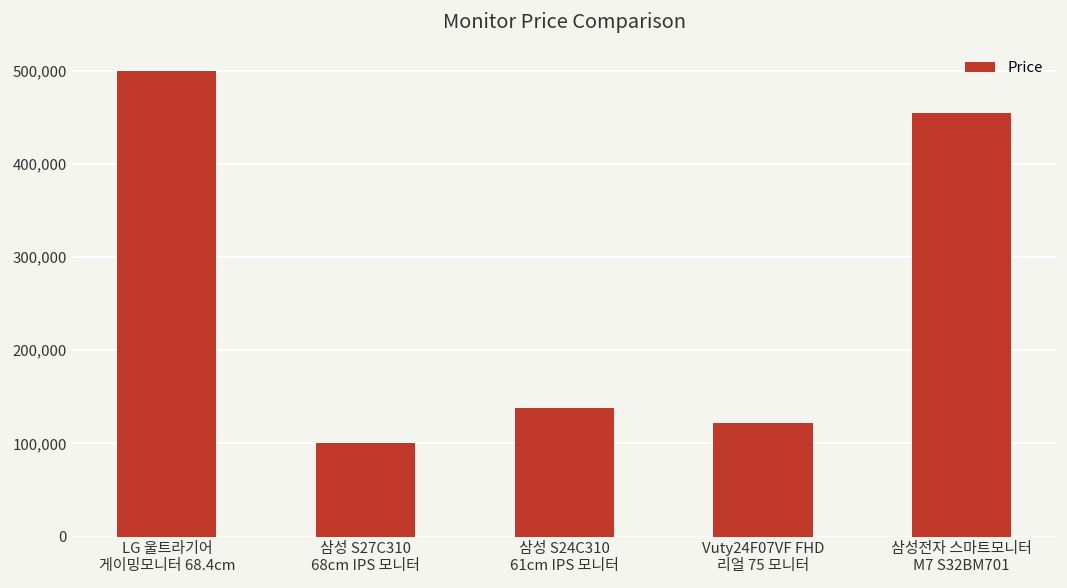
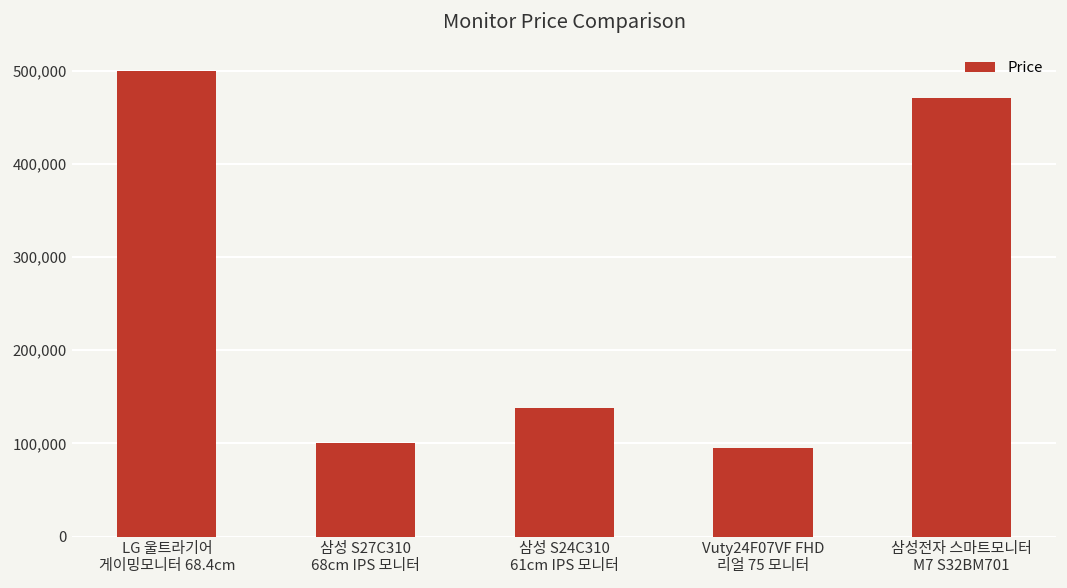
Vuty24F07VF FHD 리얼 75 모니터: 120,000 -> 90,000
삼성전자 스마트모니터 M7 S32BM701: 460,000 -> 470,000
